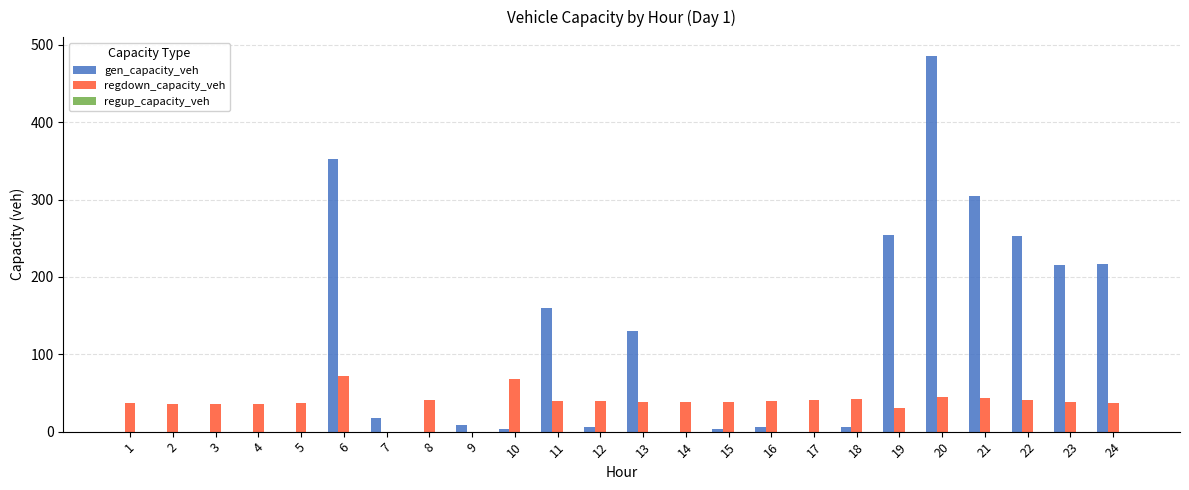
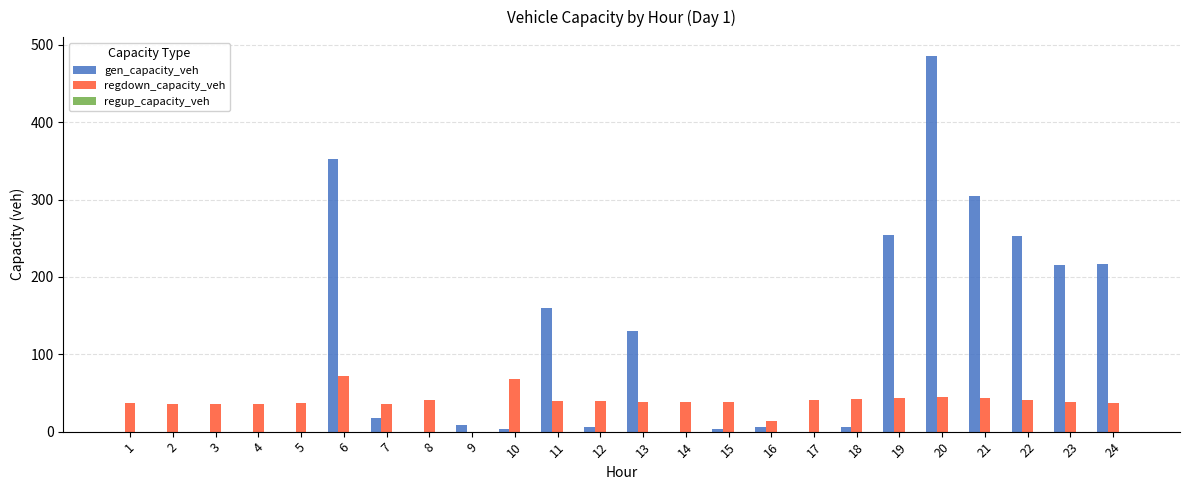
regdown_capacity_veh, 7: 0 -> 40
regdown_capacity_veh, 16: 40 -> 10
regdown_capacity_veh, 19: 30 -> 40
